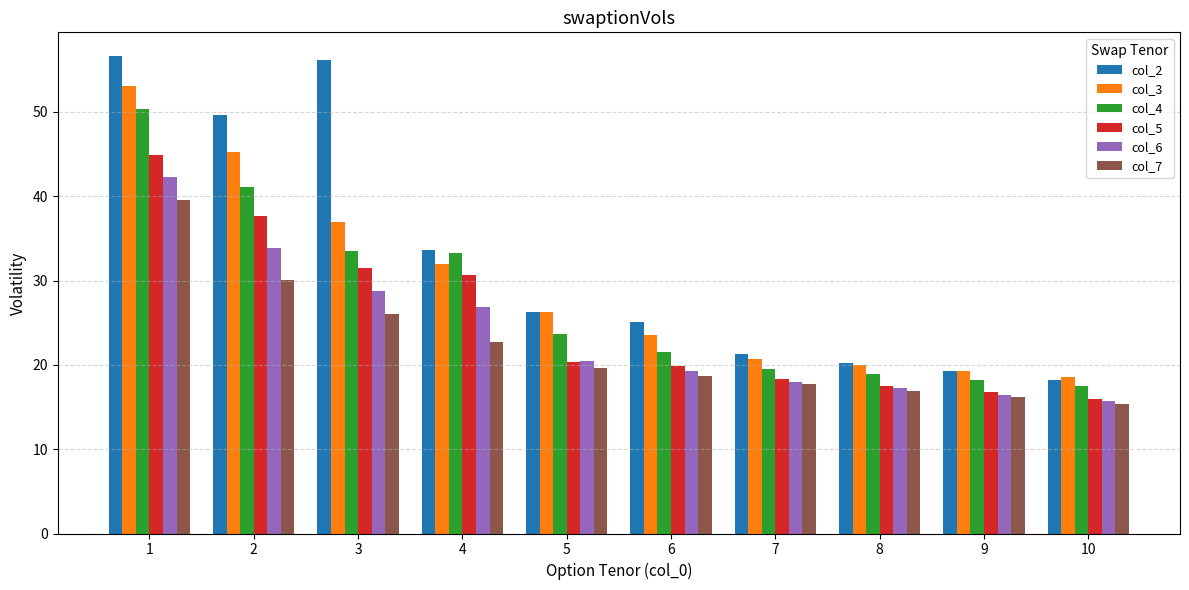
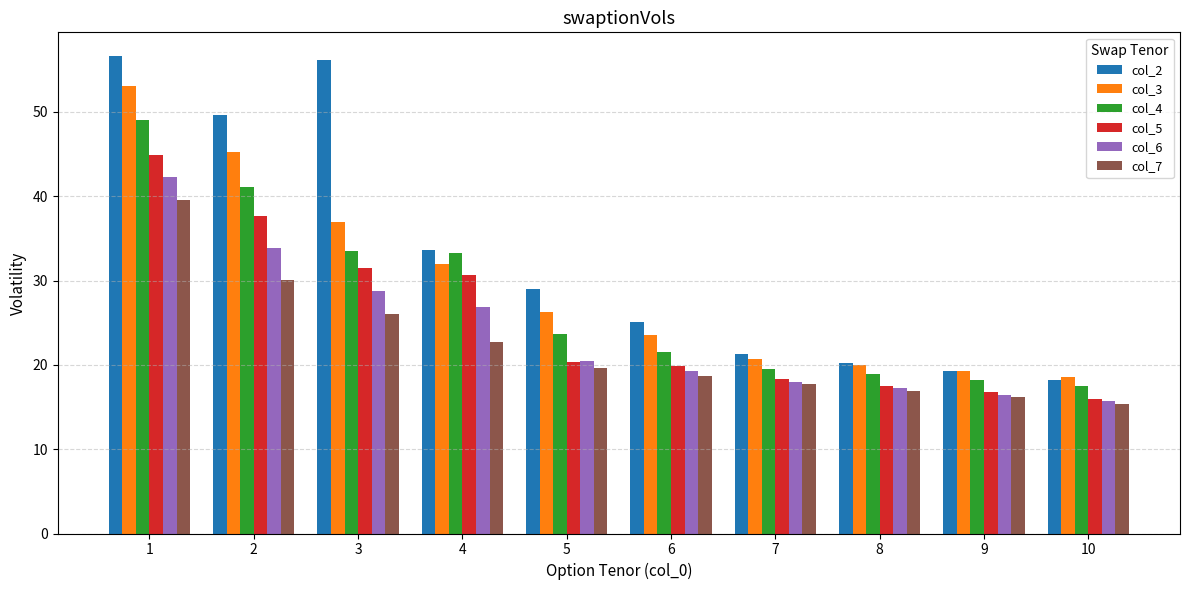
col_4, 1: 50 -> 49
col_2, 5: 26 -> 29
